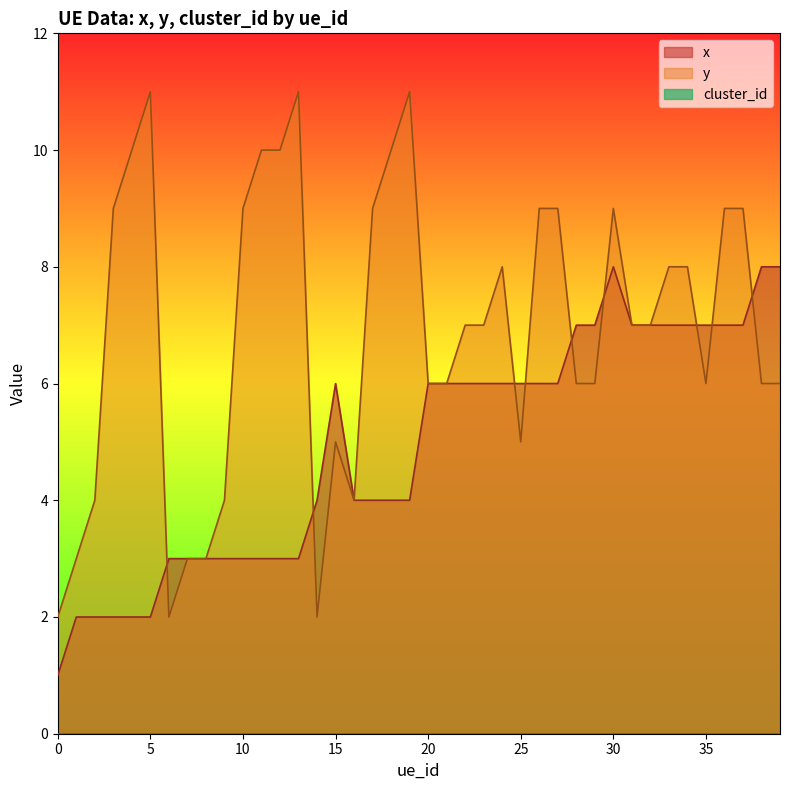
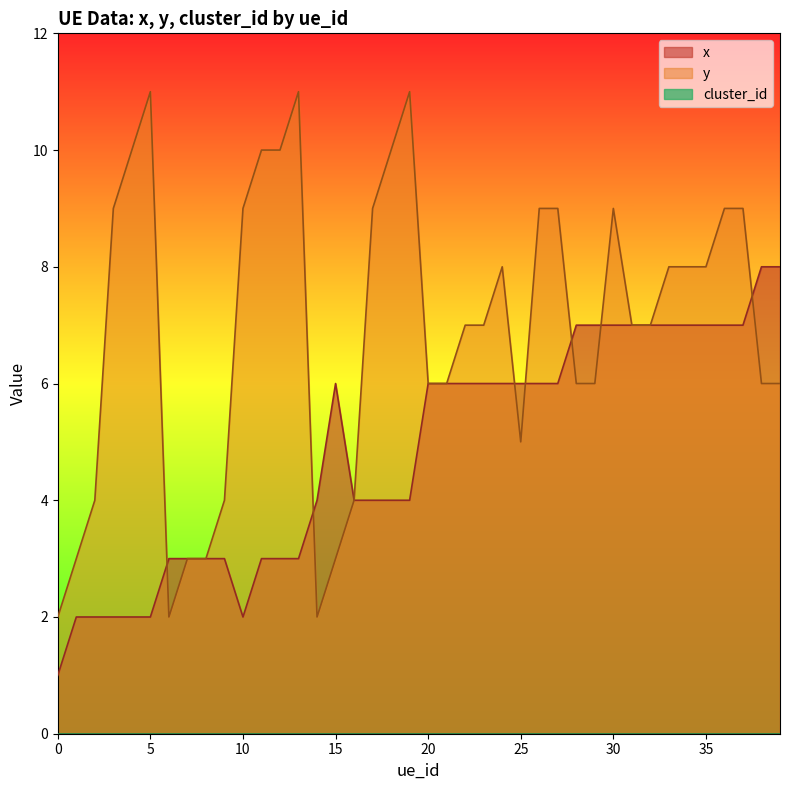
x, 10: 3 -> 2
y, 15: 5 -> 3
x, 30: 8 -> 7
y, 35: 6 -> 8
